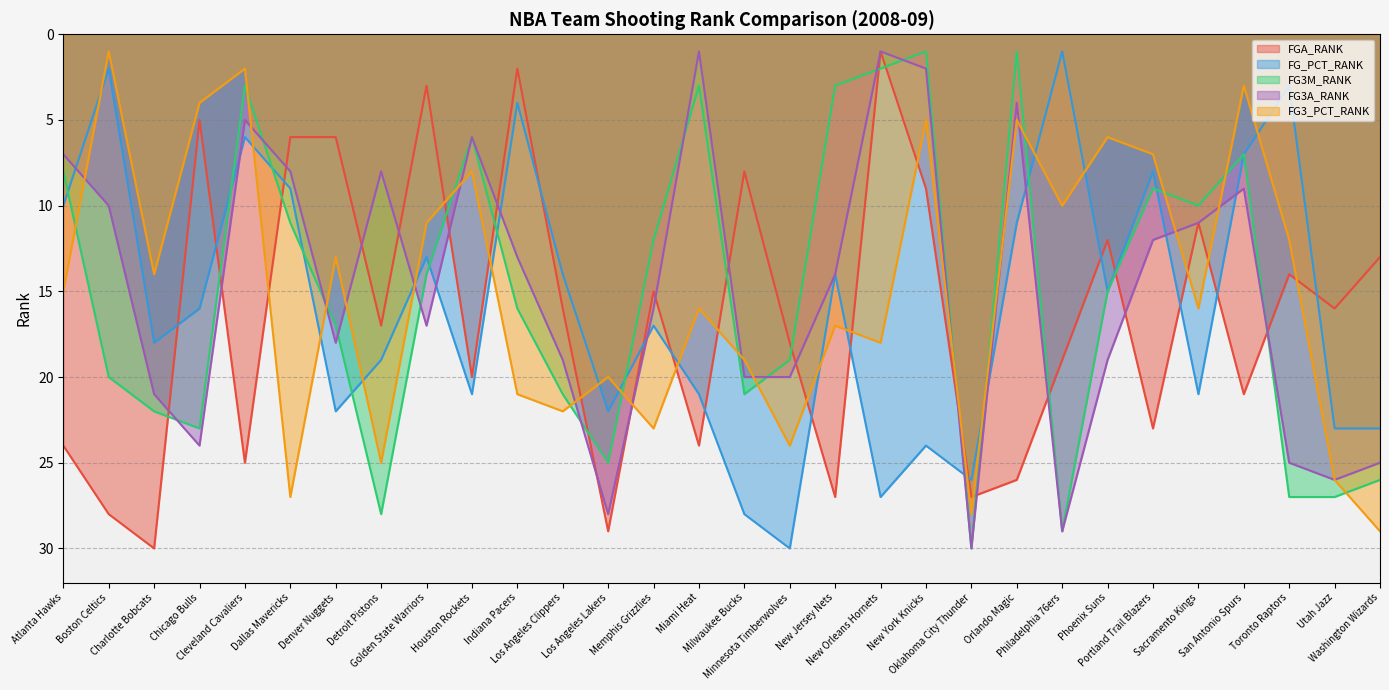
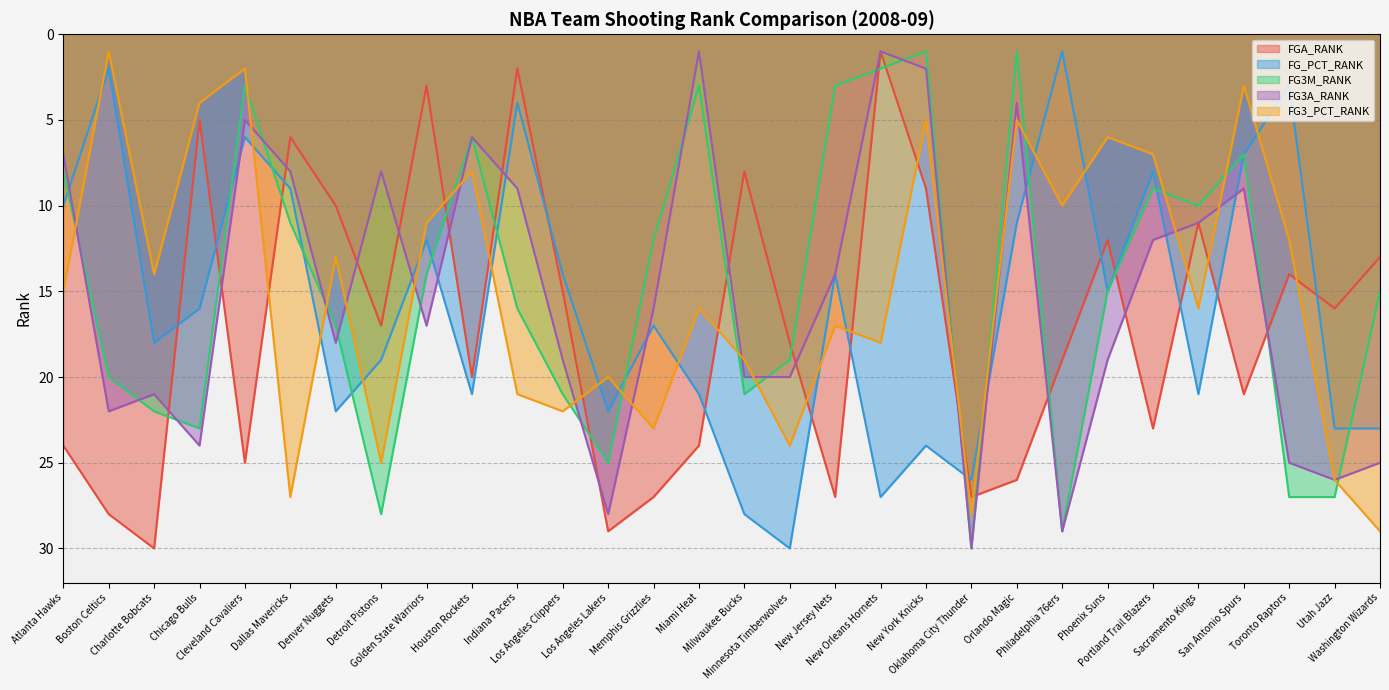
FG3A_RANK, Boston Celtics: 10 -> 22
FGA_RANK, Denver Nuggets: 6 -> 10
FG_PCT_RANK, Golden State Warriors: 13 -> 12
FG3A_RANK, Indiana Pacers: 13 -> 9
FGA_RANK, Los Angeles Clippers: 16 -> 15
FGA_RANK, Memphis Grizzlies: 15 -> 27
FG3M_RANK, Washington Wizards: 26 -> 15
